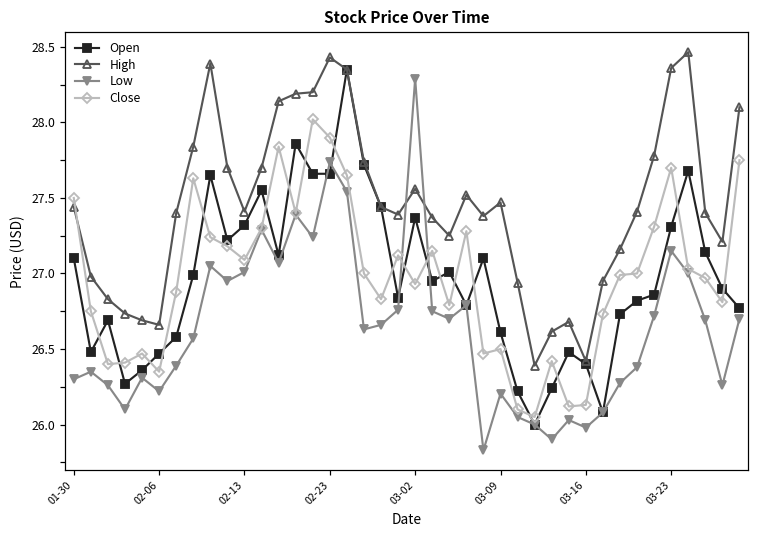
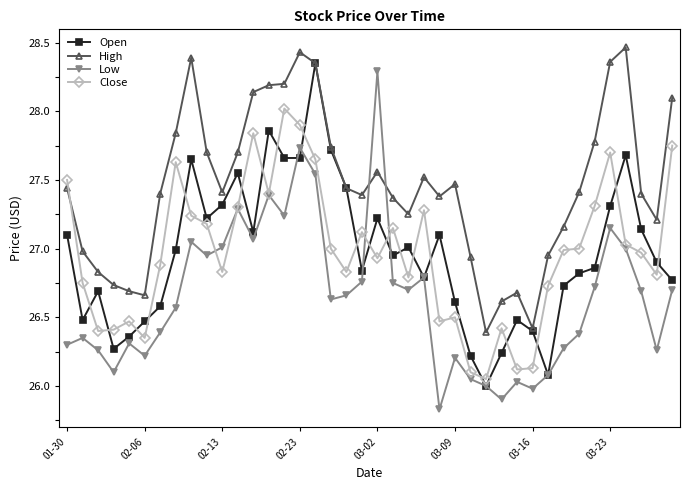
Close, 02-13: 27.09 -> 26.83
Open, 03-02: 27.37 -> 27.22
